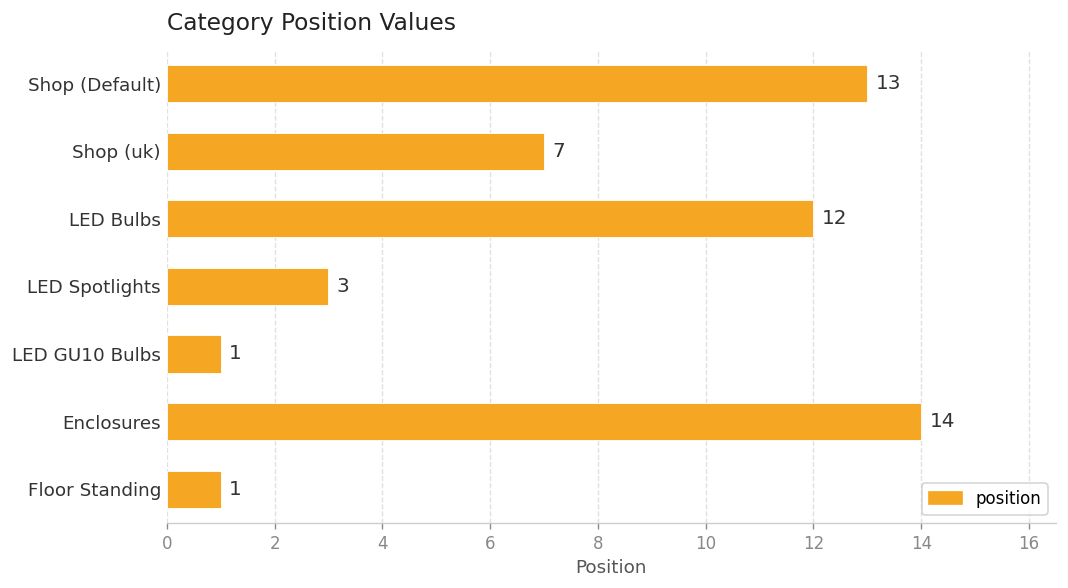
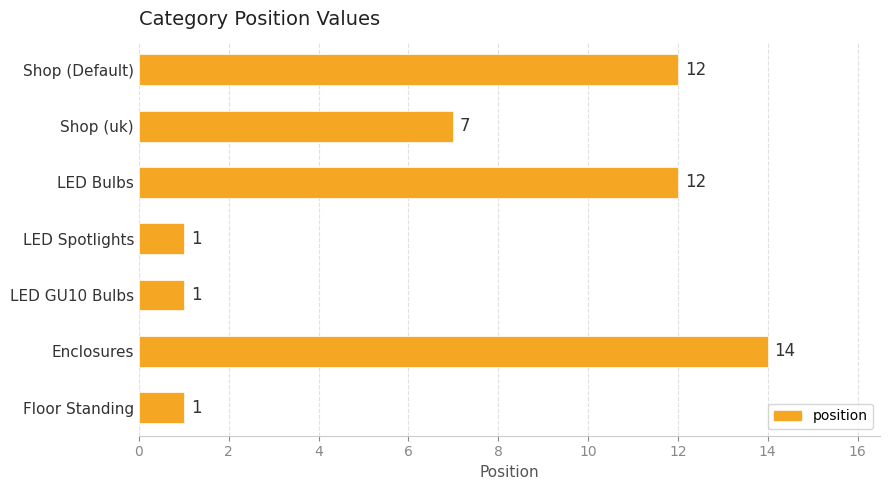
Shop (Default): 13 -> 12
LED Spotlights: 3 -> 1
